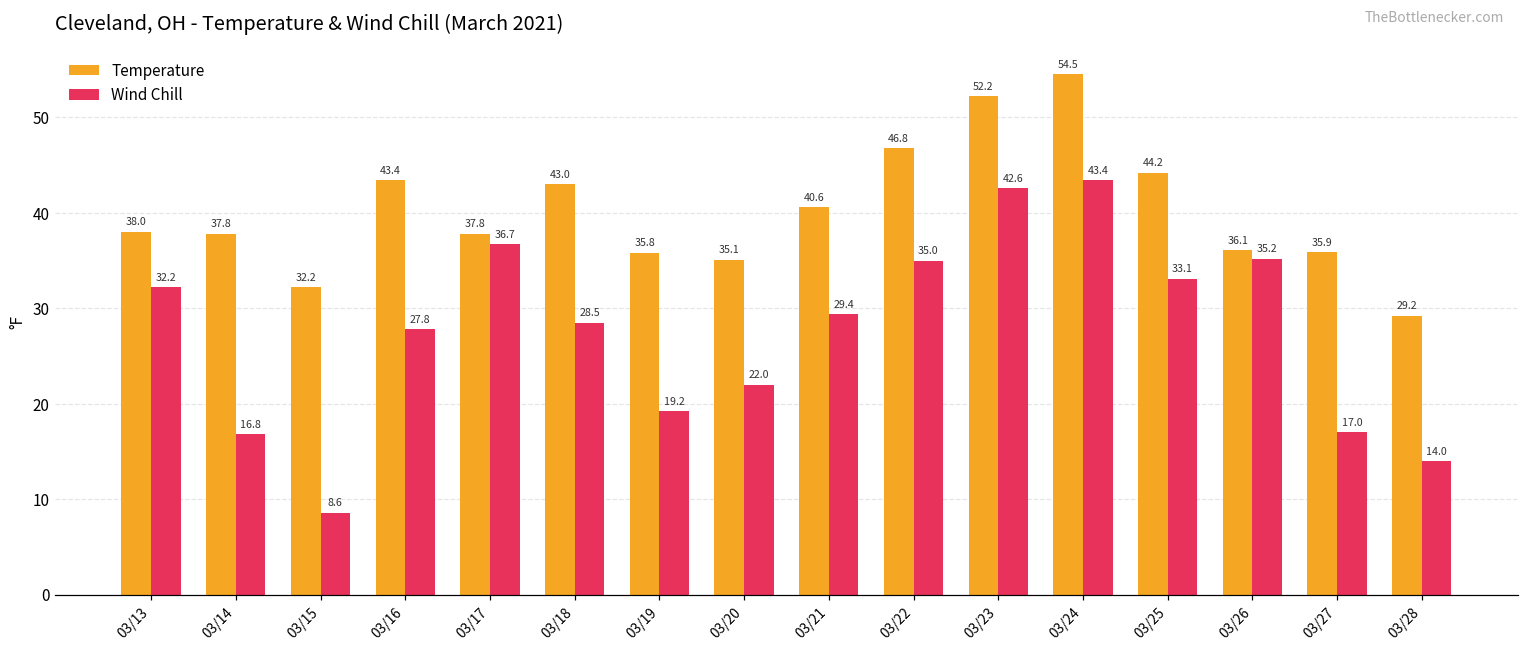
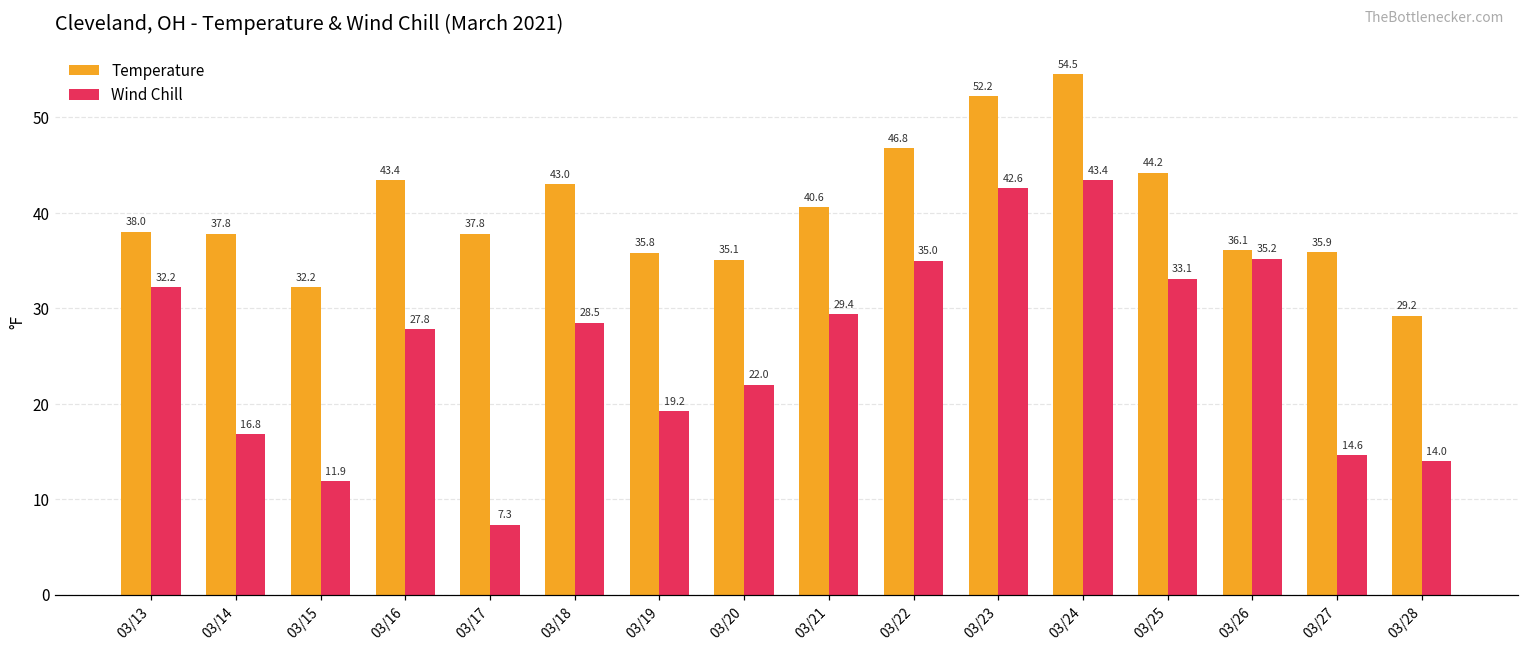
Wind Chill, 03/15: 8.6 -> 11.9
Wind Chill, 03/17: 36.7 -> 7.3
Wind Chill, 03/27: 17.0 -> 14.6
